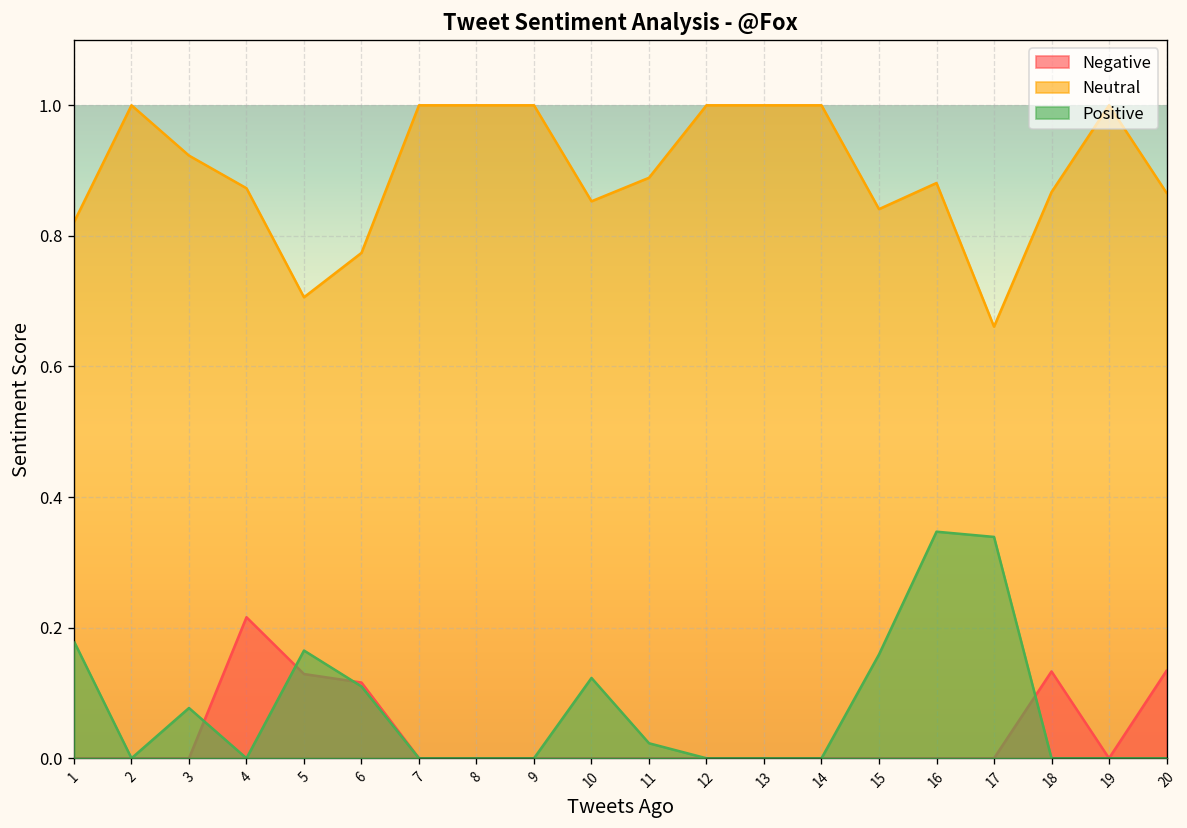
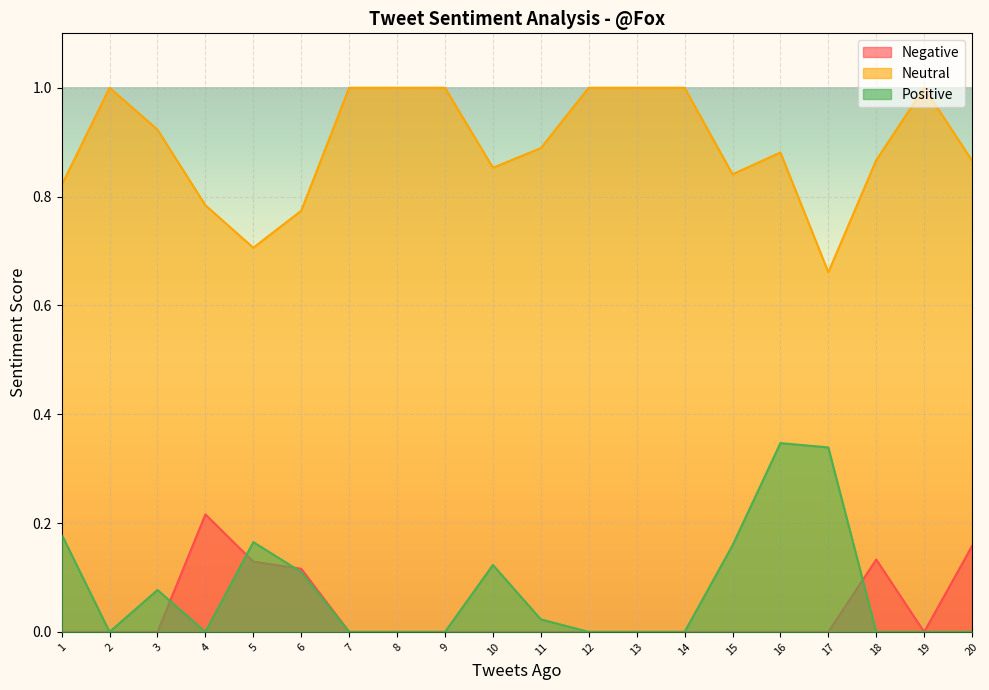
Neutral, 4: 0.87 -> 0.78
Negative, 20: 0.13 -> 0.16
